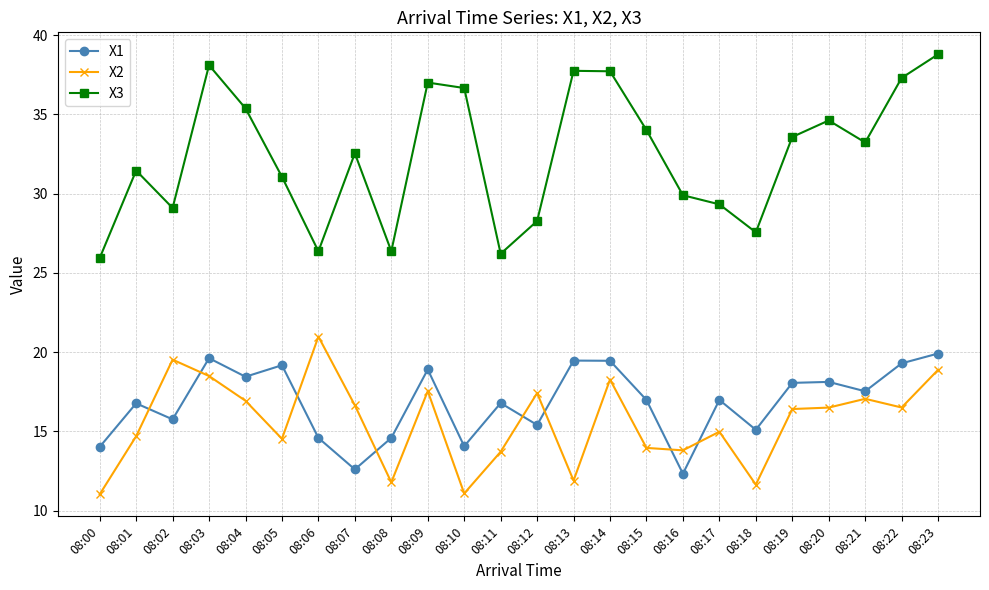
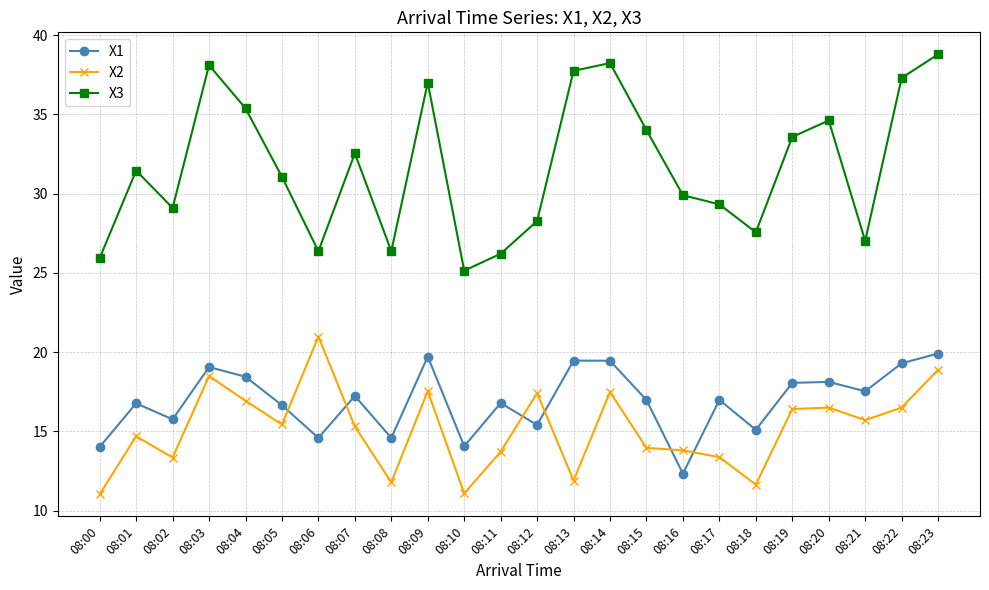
X2, 08:02: 19.5 -> 13.3
X1, 08:03: 19.6 -> 19.1
X1, 08:05: 19.2 -> 16.6
X2, 08:05: 14.5 -> 15.4
X1, 08:07: 12.6 -> 17.2
X2, 08:07: 16.6 -> 15.3
X1, 08:09: 18.9 -> 19.7
X3, 08:10: 36.7 -> 25.1
X2, 08:14: 18.3 -> 17.5
X3, 08:14: 37.7 -> 38.2
X2, 08:17: 15.0 -> 13.4
X2, 08:21: 17.1 -> 15.7
X3, 08:21: 33.2 -> 27.0
